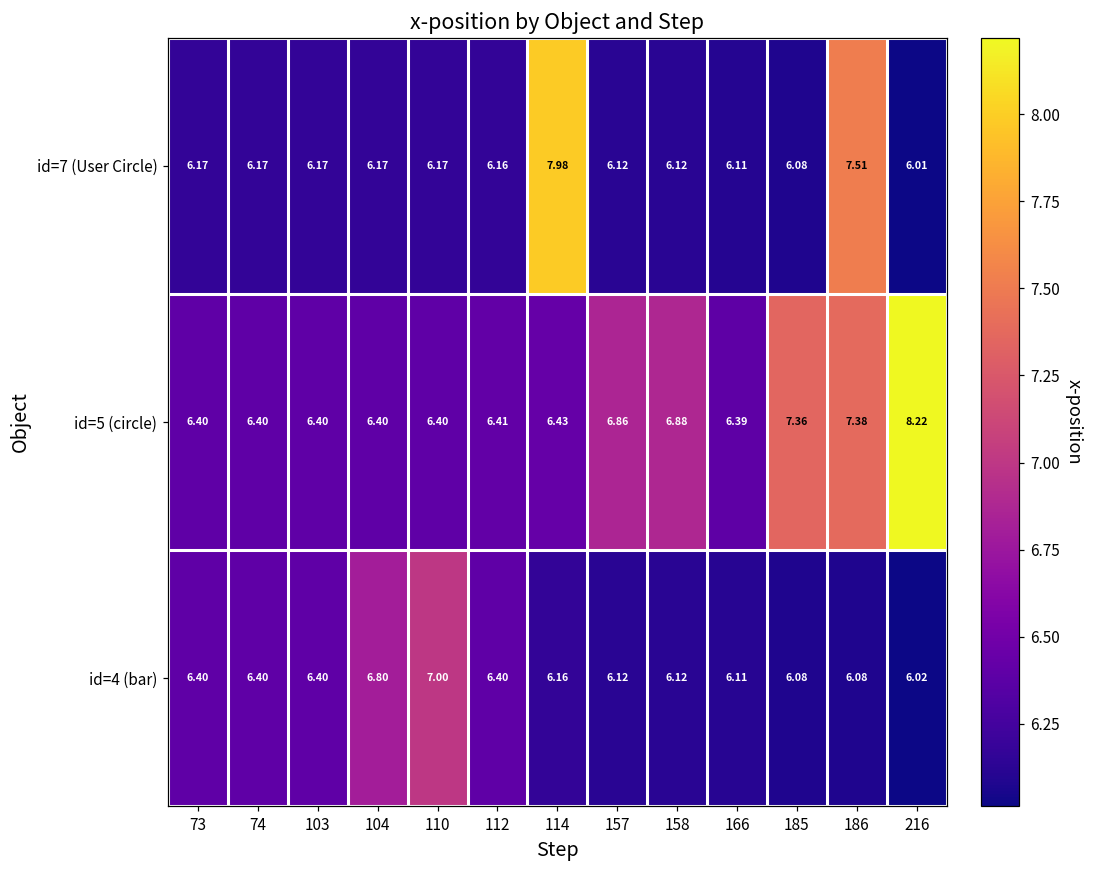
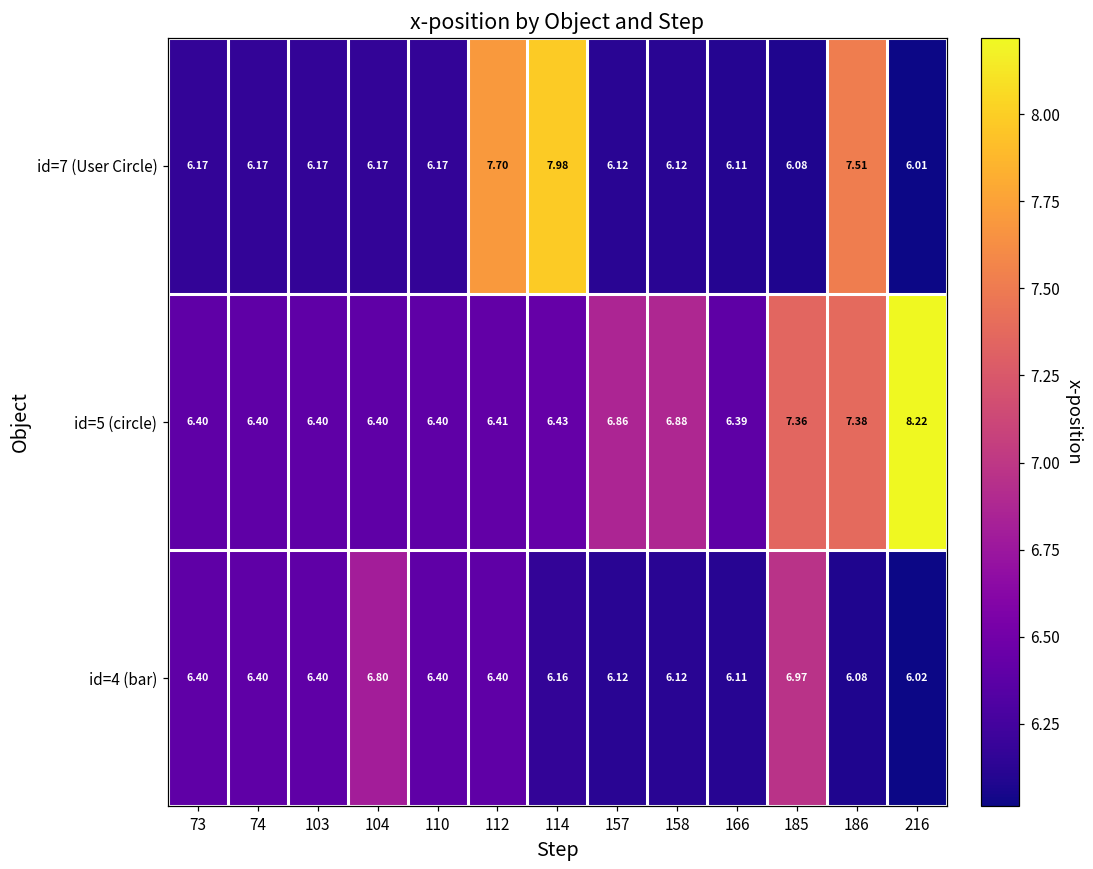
id=7 (User Circle), 112: 6.16 -> 7.70
id=4 (bar), 110: 7.00 -> 6.40
id=4 (bar), 185: 6.08 -> 6.97
